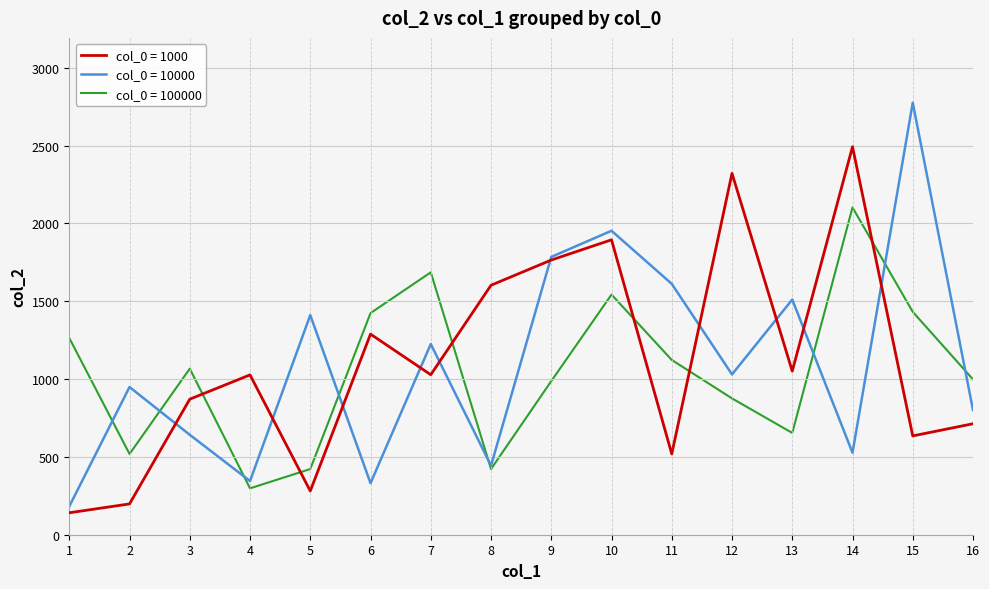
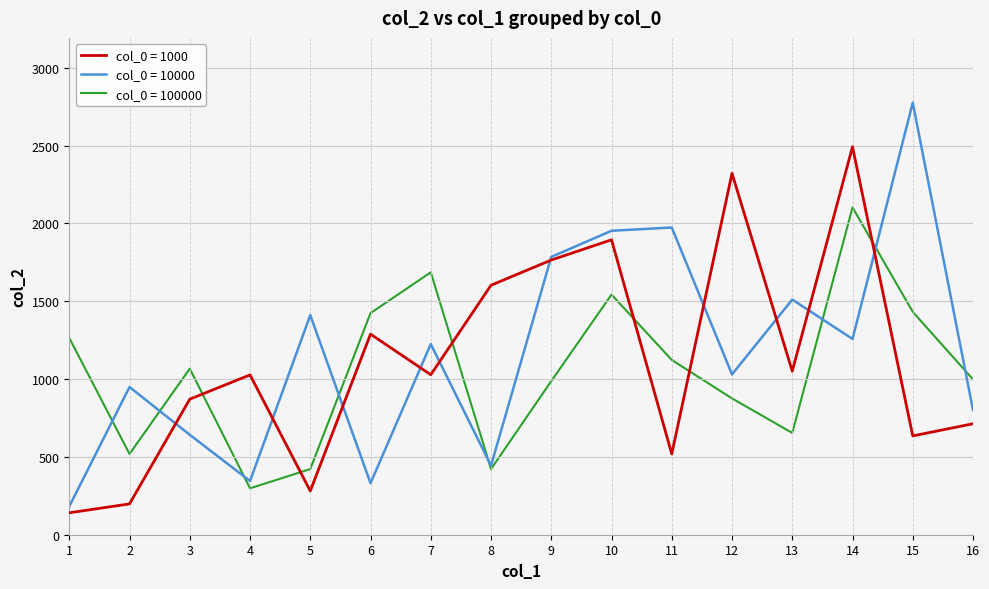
col_0 = 10000, 11: 1610 -> 1970
col_0 = 10000, 14: 530 -> 1260
